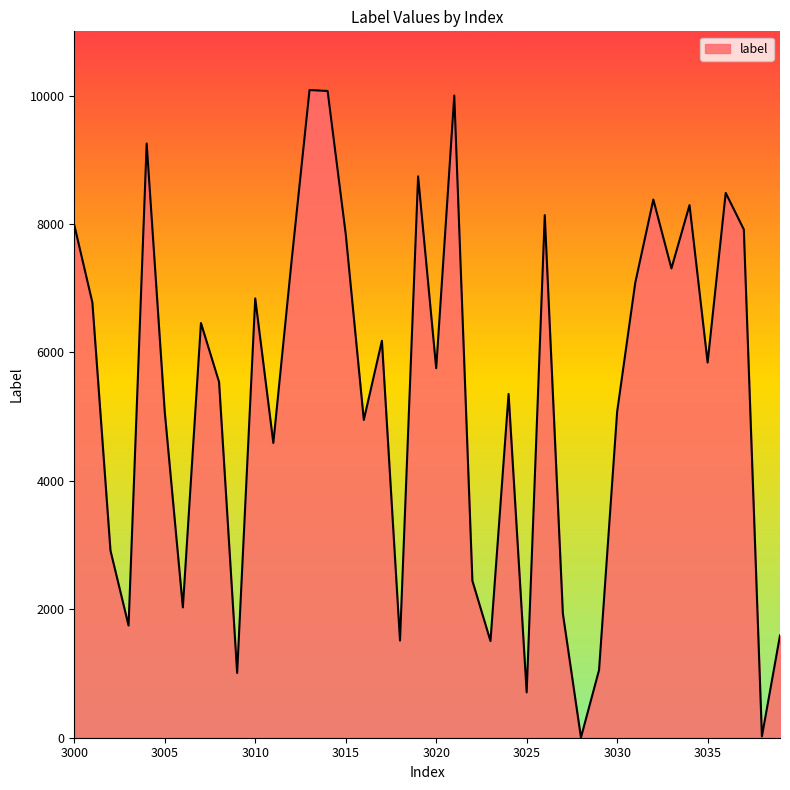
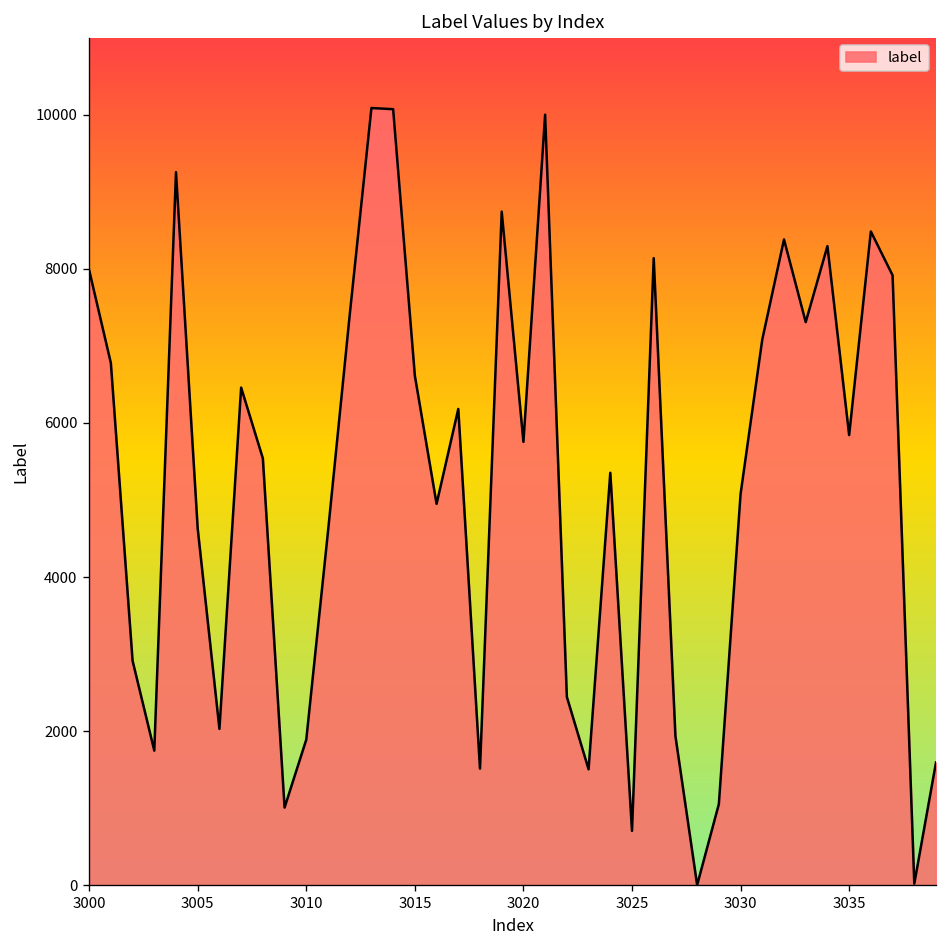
3005: 5100 -> 4600
3010: 6800 -> 1900
3015: 7800 -> 6600
